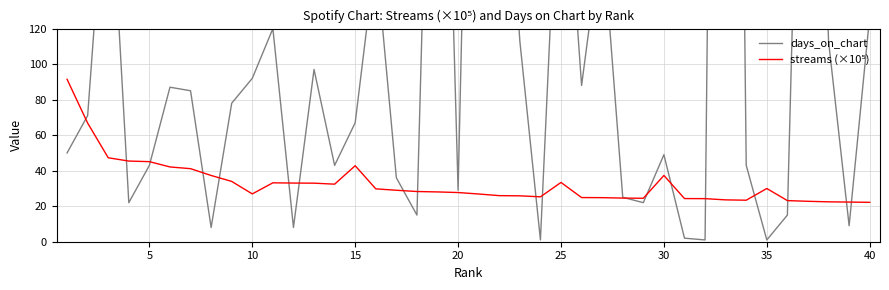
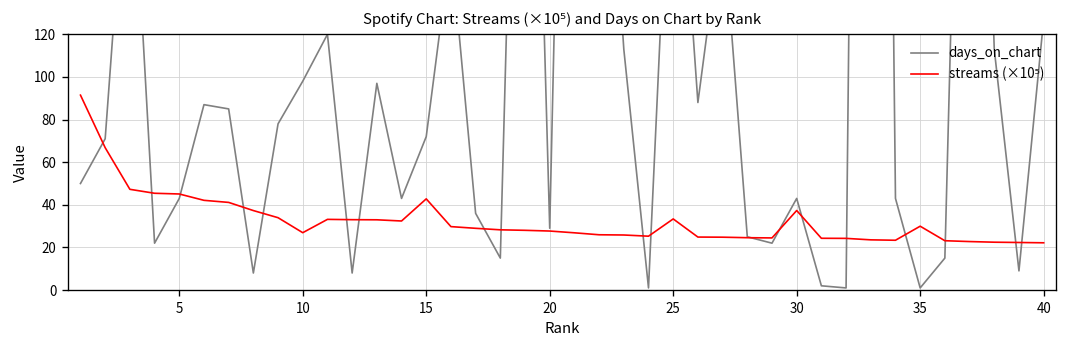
days_on_chart, 10: 92 -> 98
days_on_chart, 15: 67 -> 72
days_on_chart, 30: 49 -> 43
